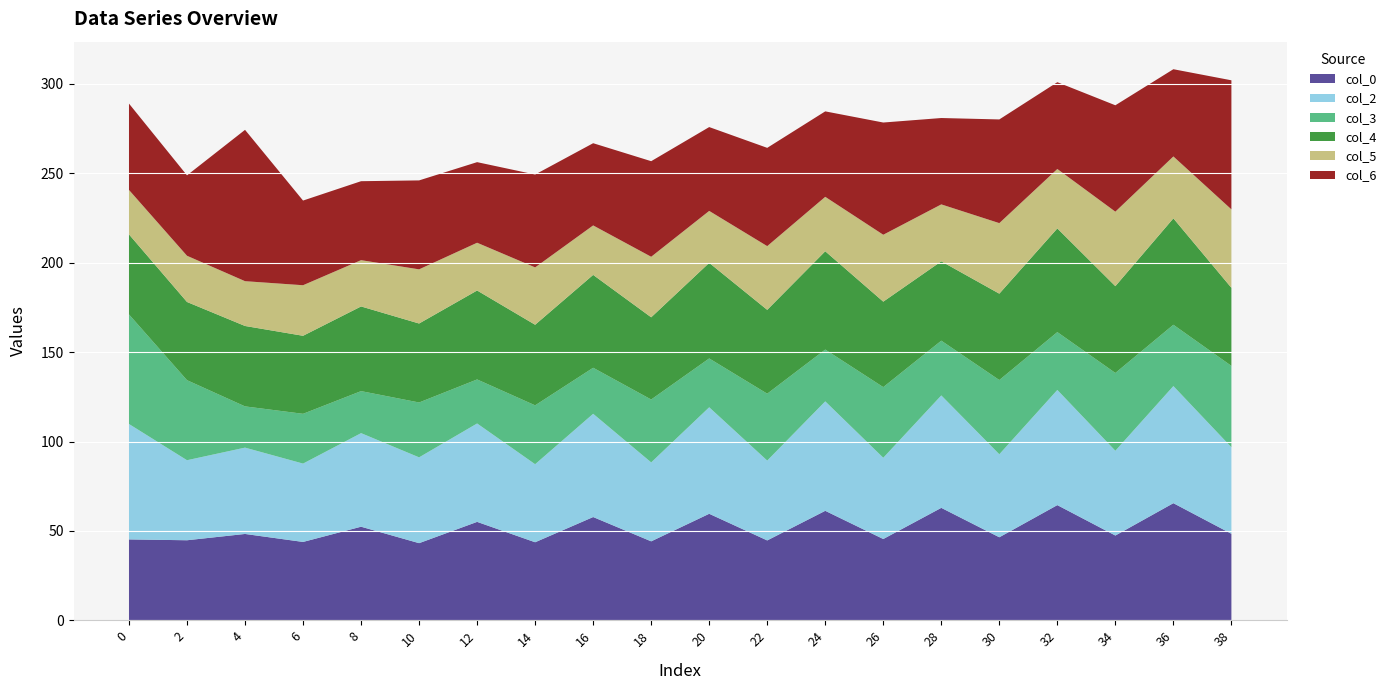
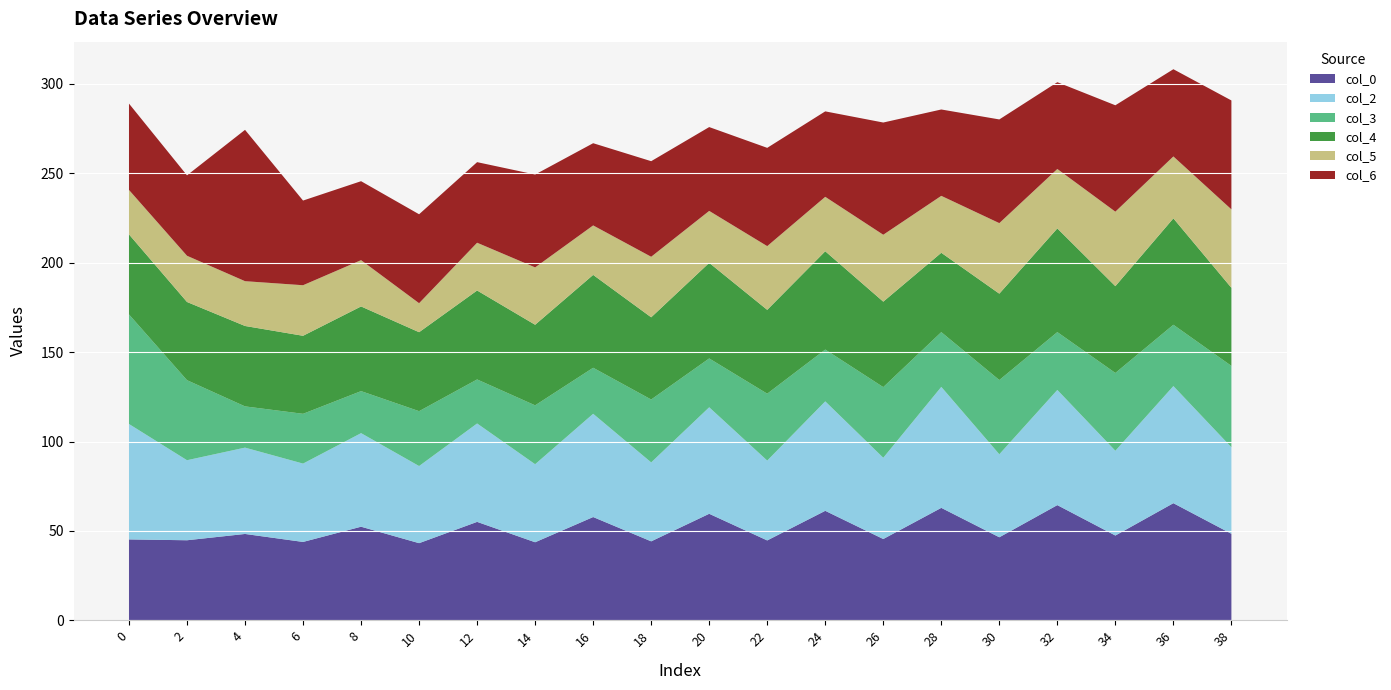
col_2, 10: 48 -> 43
col_5, 10: 30 -> 16
col_2, 28: 63 -> 68
col_6, 38: 72 -> 61
